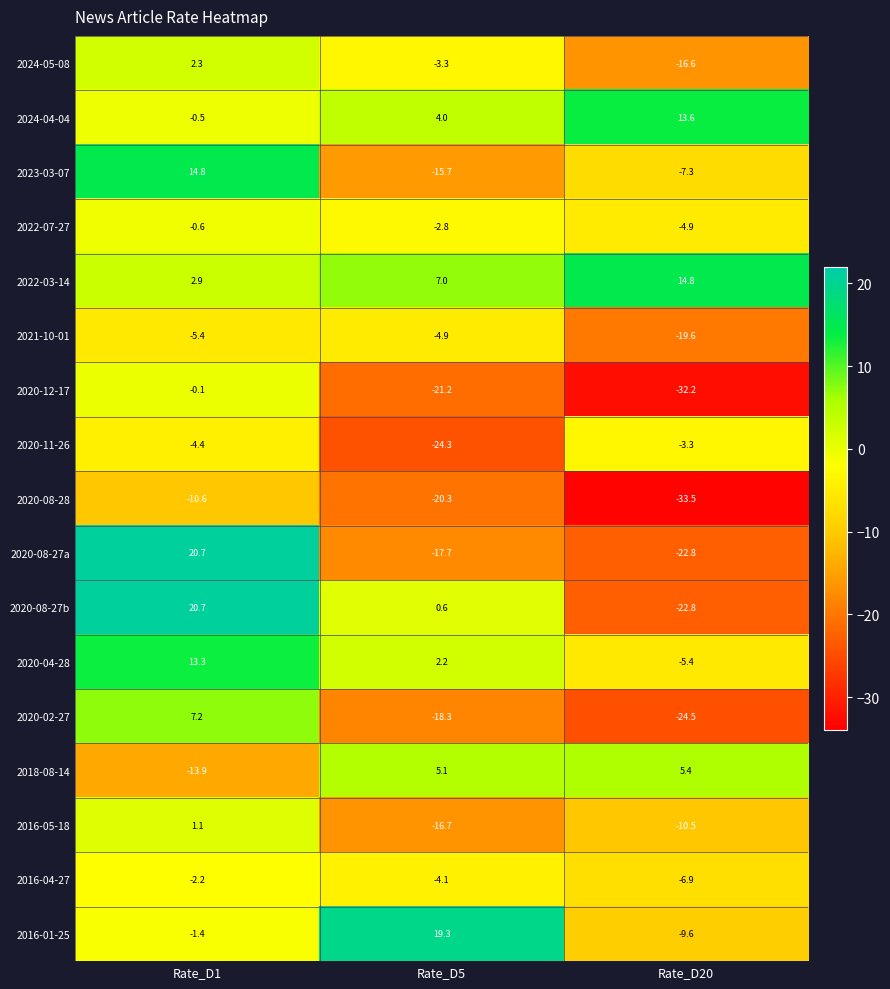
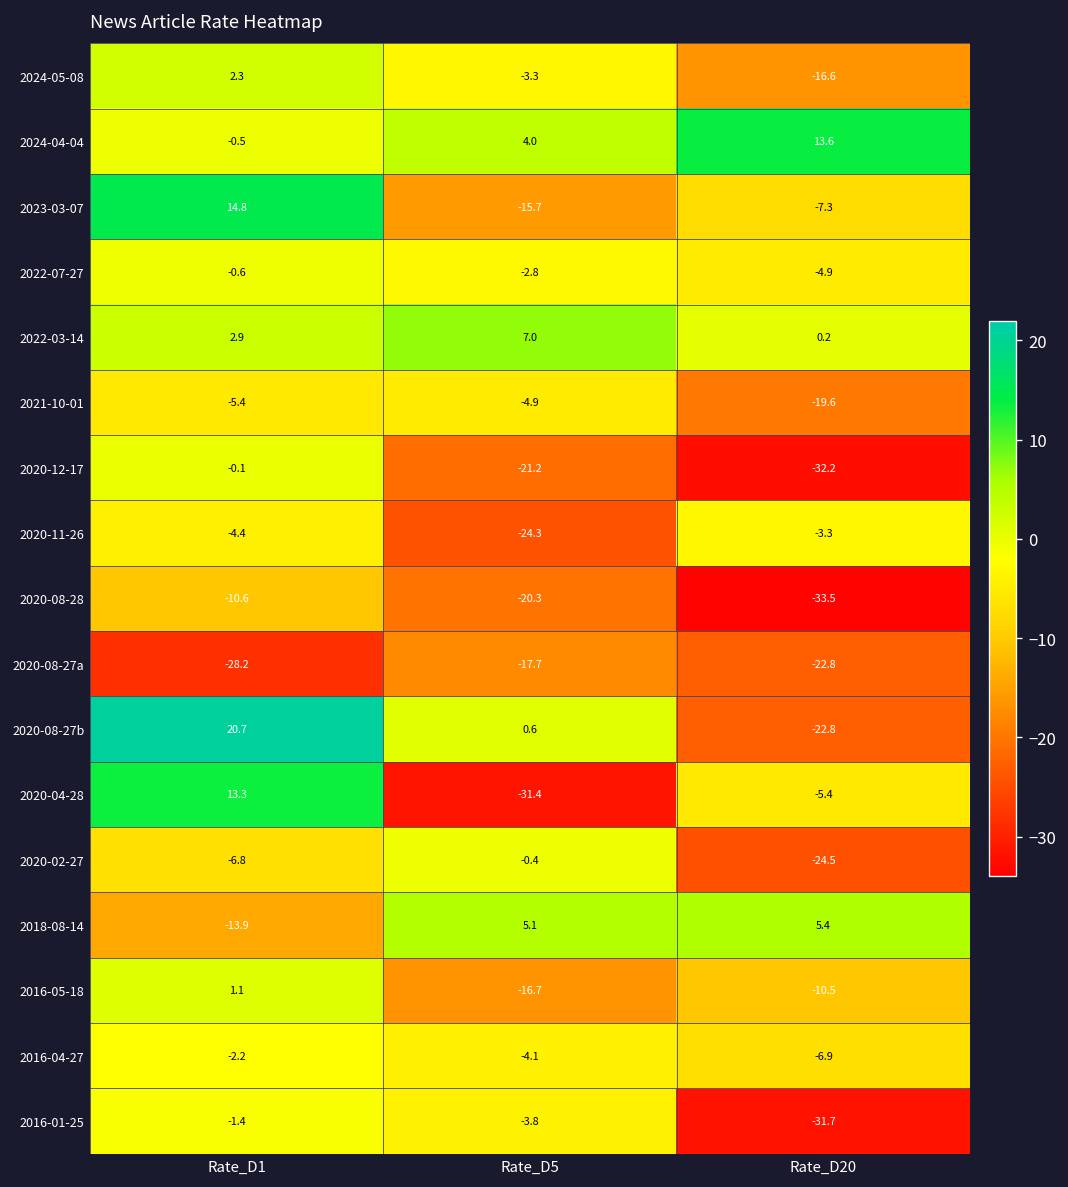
2022-03-14, Rate_D20: 14.8 -> 0.2
2020-08-27a, Rate_D1: 20.7 -> -28.2
2020-04-28, Rate_D5: 2.2 -> -31.4
2020-02-27, Rate_D1: 7.2 -> -6.8
2020-02-27, Rate_D5: -18.3 -> -0.4
2016-01-25, Rate_D5: 19.3 -> -3.8
2016-01-25, Rate_D20: -9.6 -> -31.7
